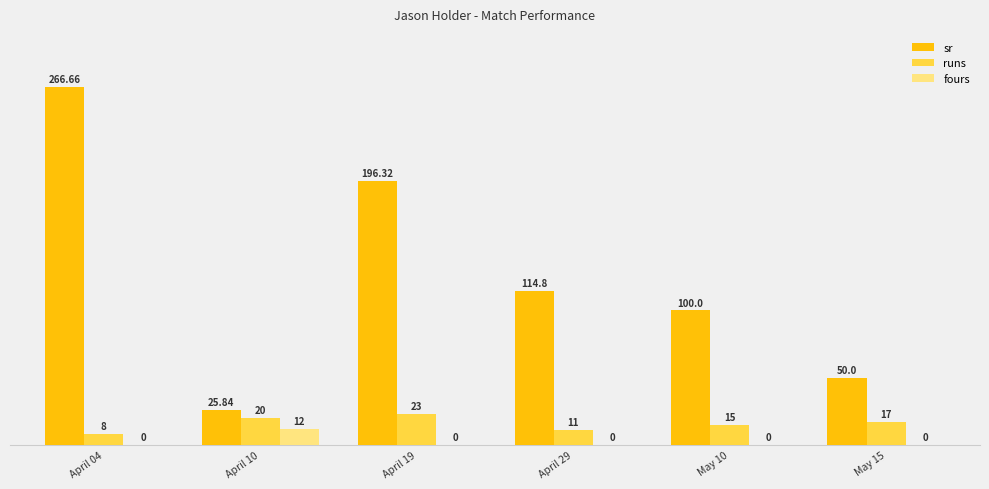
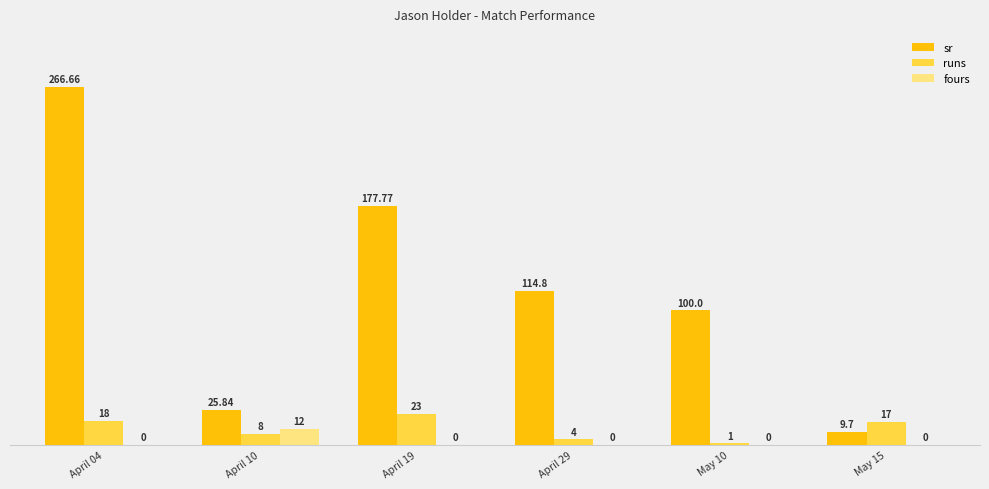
runs, April 04: 8 -> 18
runs, April 10: 20 -> 8
sr, April 19: 196.32 -> 177.77
runs, April 29: 11 -> 4
runs, May 10: 15 -> 1
sr, May 15: 50.0 -> 9.7
